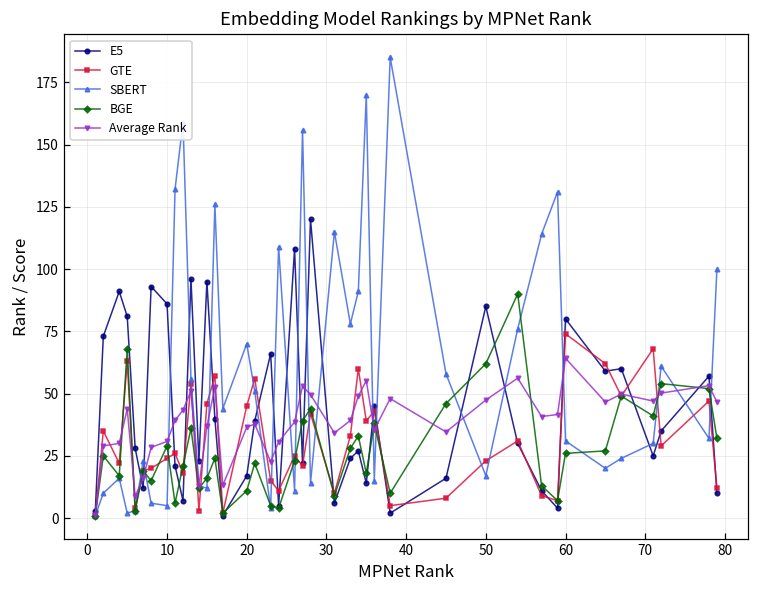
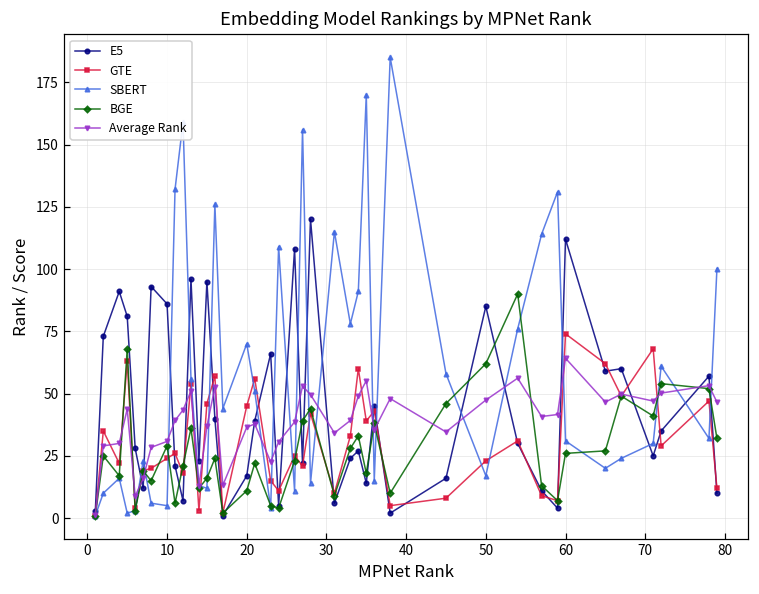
E5, 60: 80 -> 112
